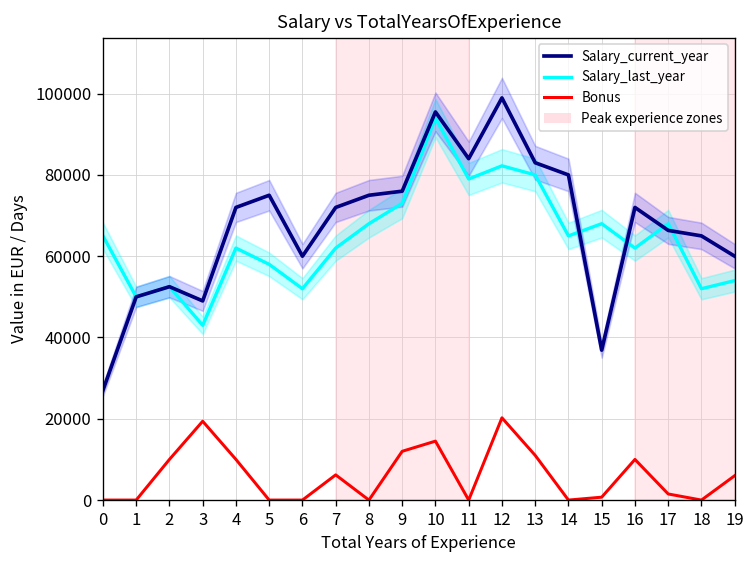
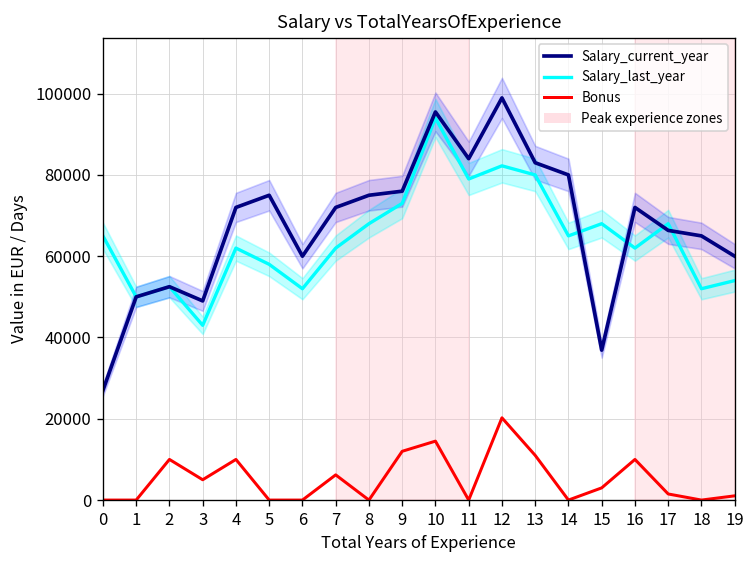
Bonus, 3: 19000 -> 5000
Bonus, 15: 1000 -> 3000
Bonus, 19: 6000 -> 1000
